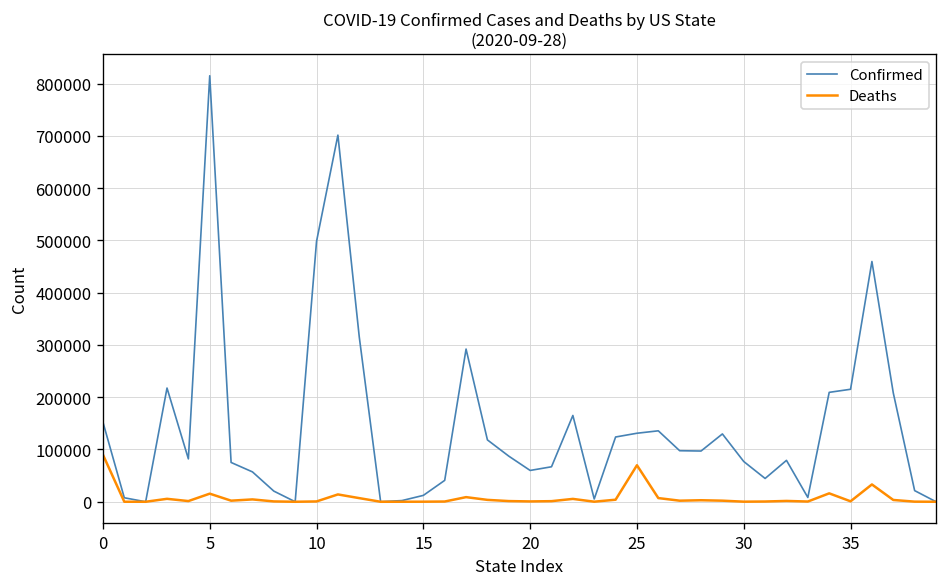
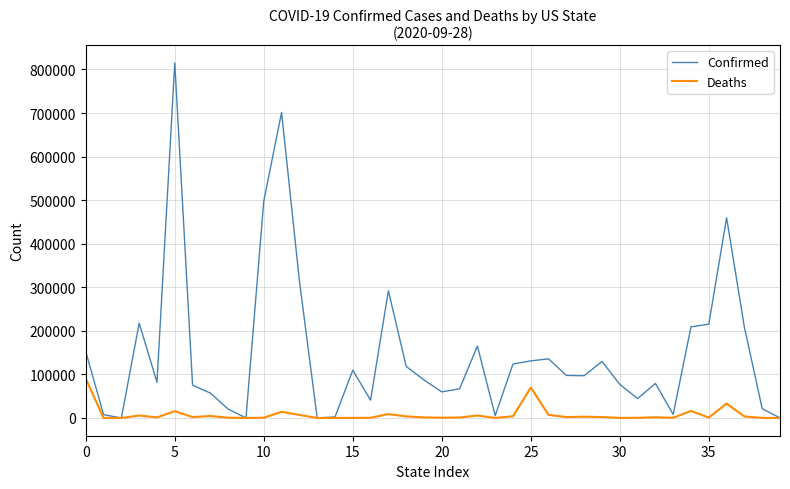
Confirmed, 15: 10000 -> 110000
